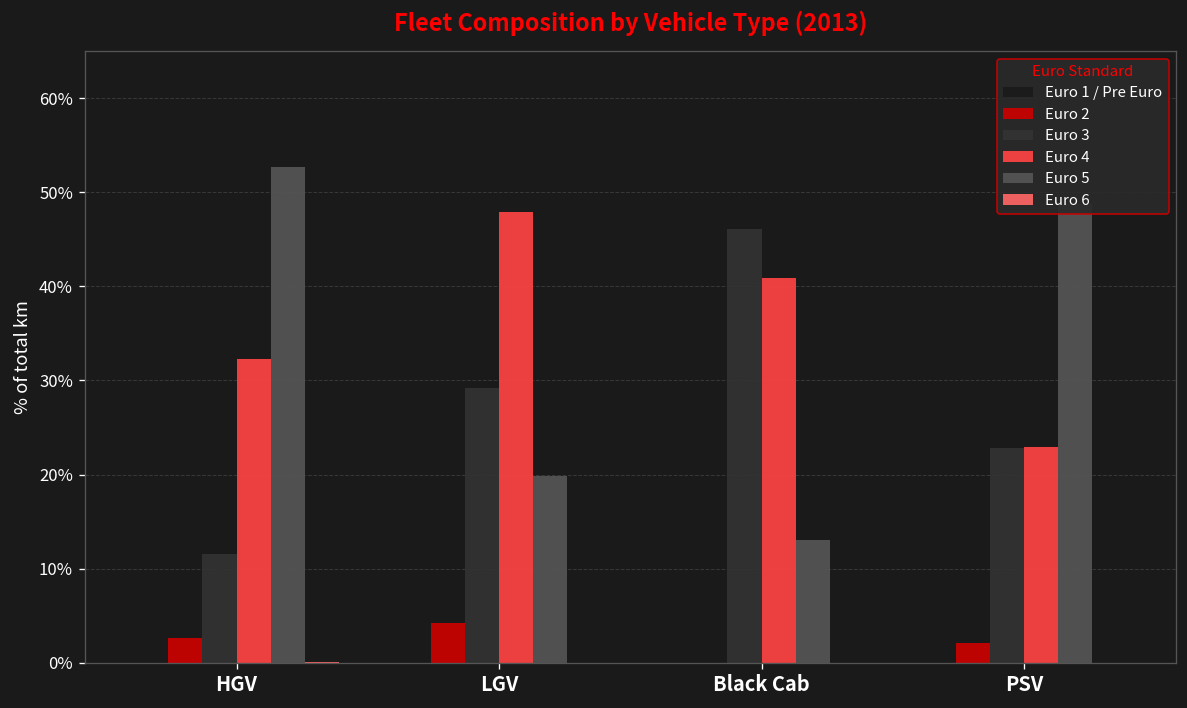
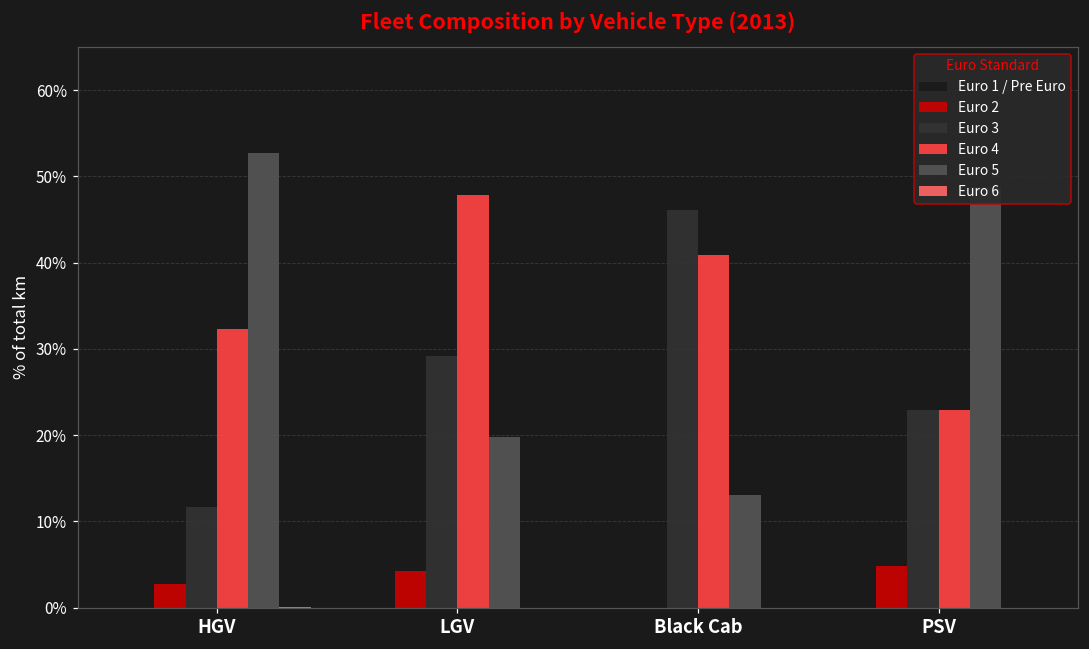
Euro 2, PSV: 2% -> 5%
